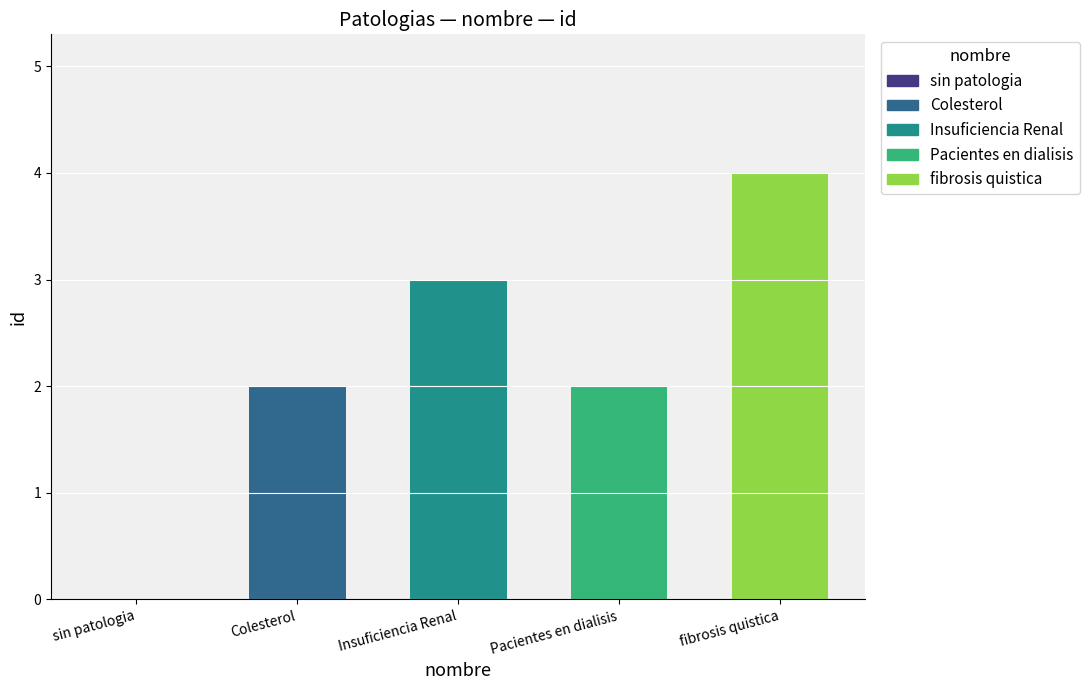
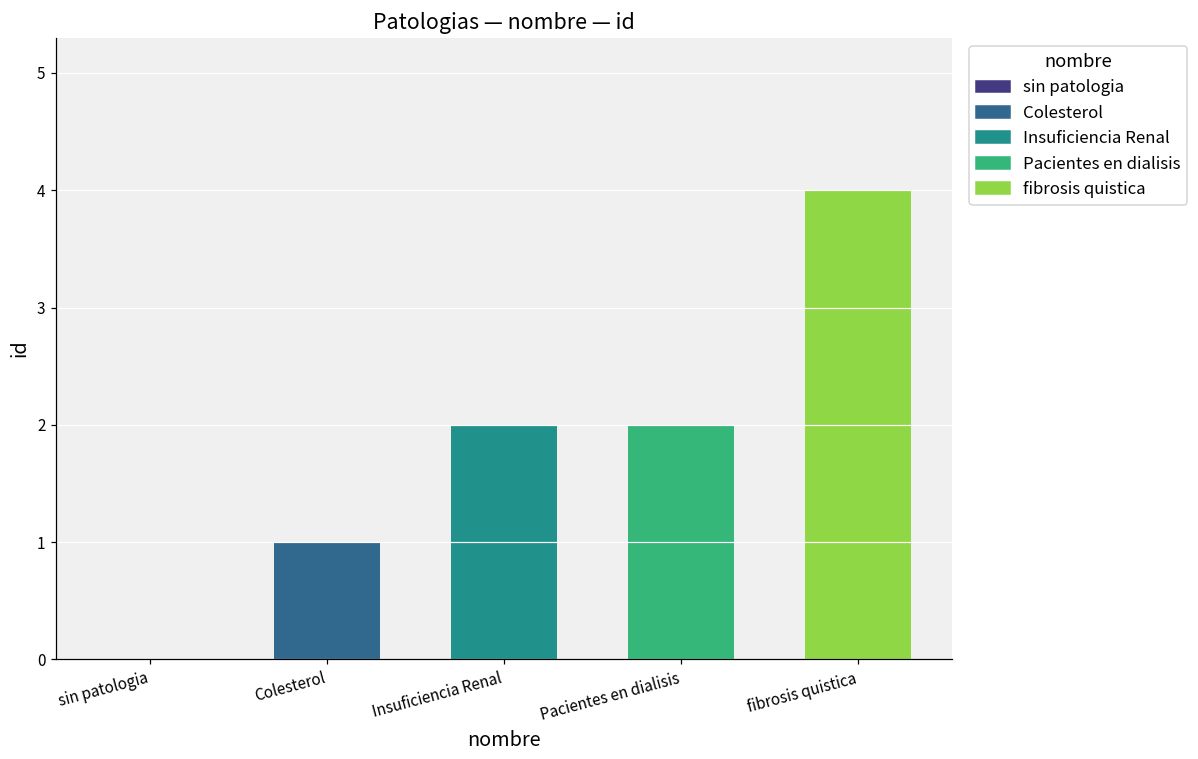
Colesterol: 2 -> 1
Insuficiencia Renal: 3 -> 2
